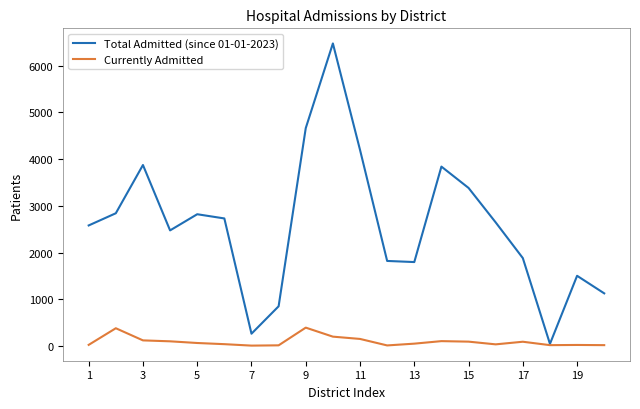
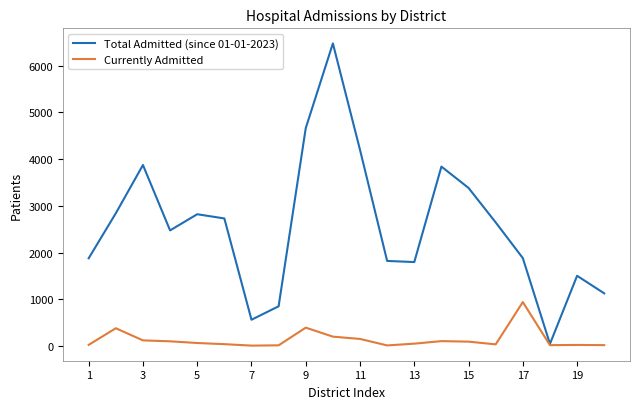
Total Admitted (since 01-01-2023), 1: 2600 -> 1900
Total Admitted (since 01-01-2023), 7: 300 -> 600
Currently Admitted, 17: 100 -> 900
